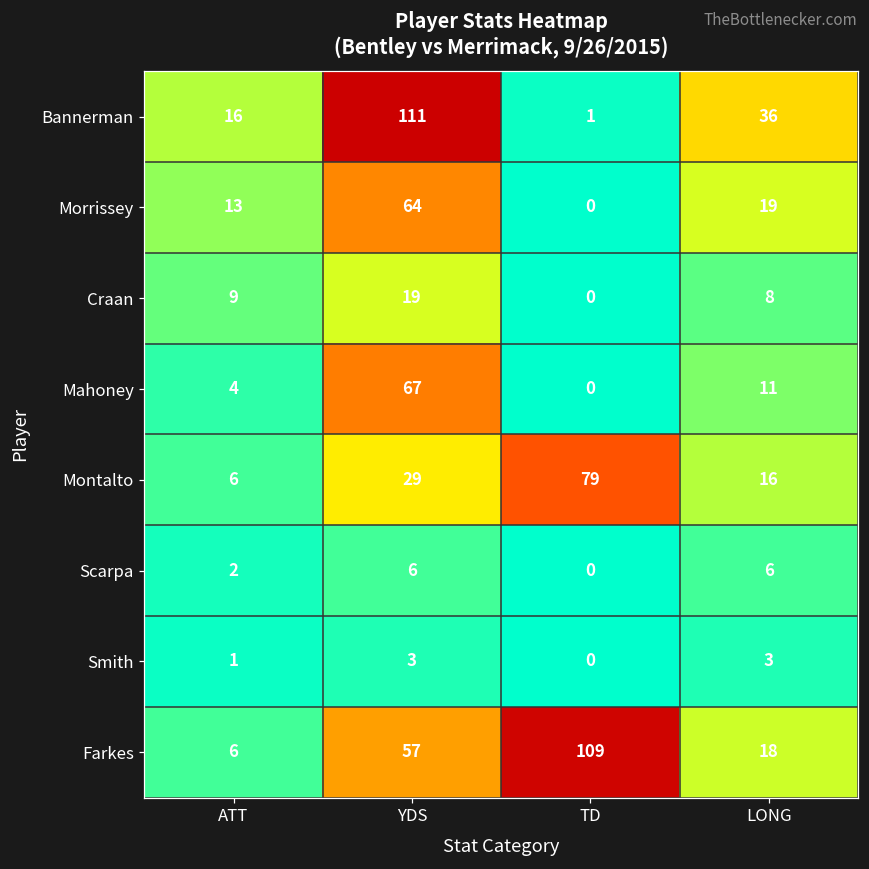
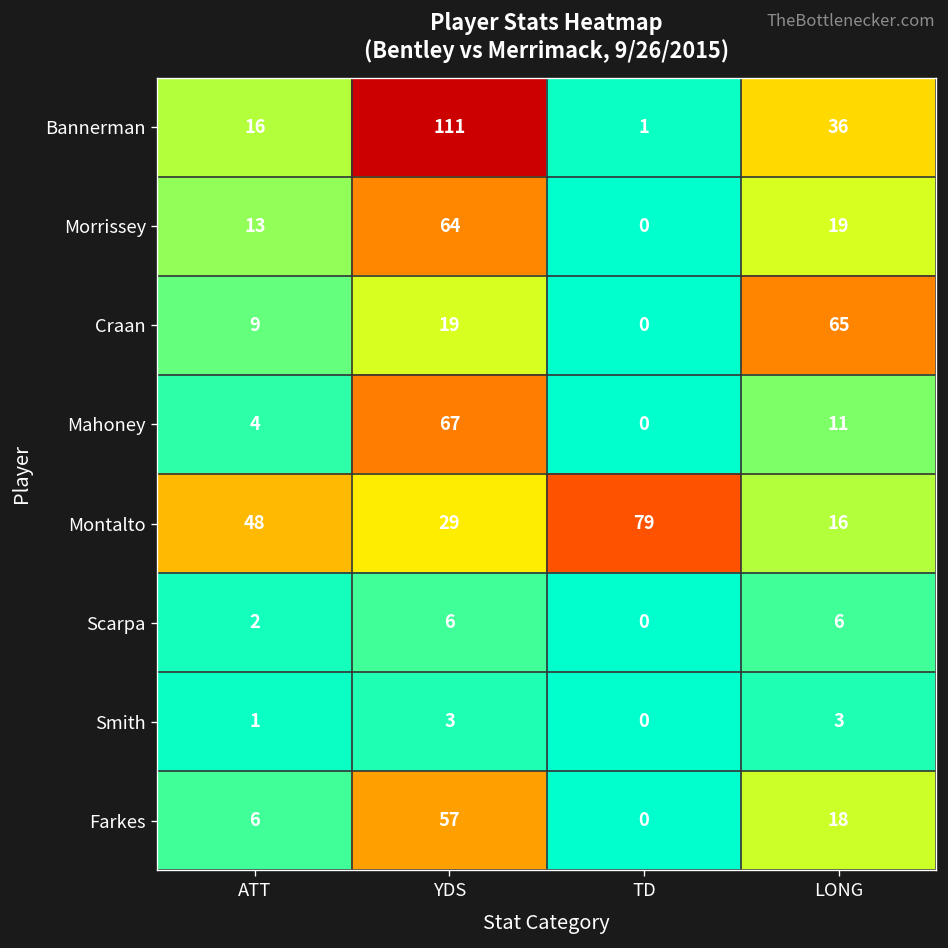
Craan, LONG: 8 -> 65
Montalto, ATT: 6 -> 48
Farkes, TD: 109 -> 0
